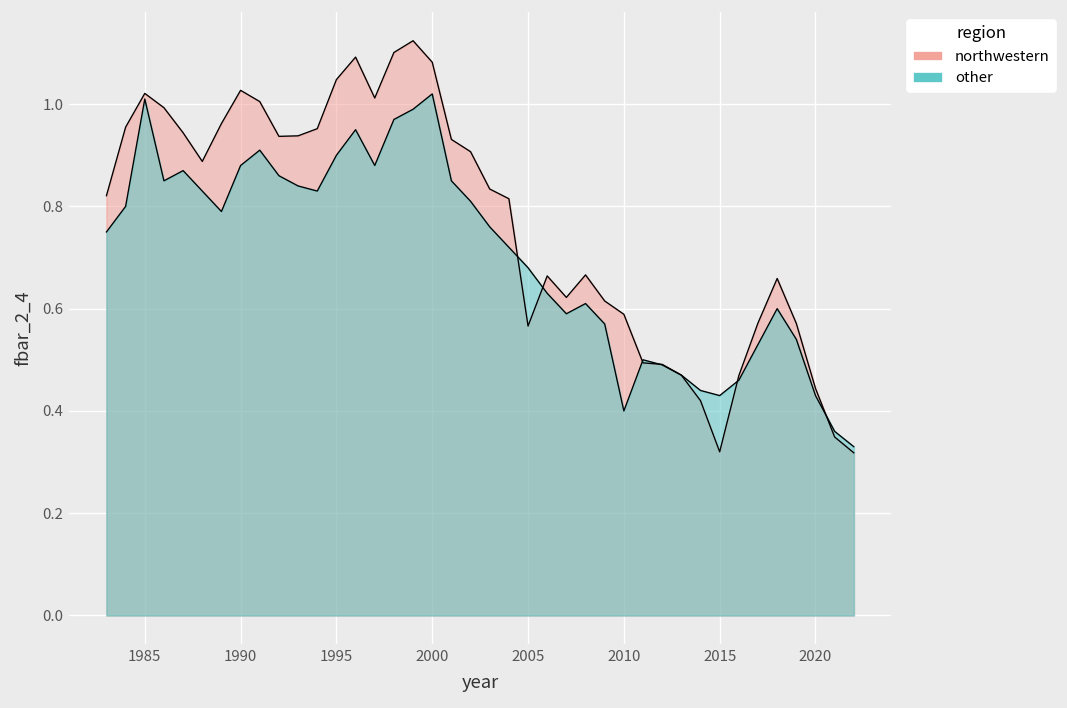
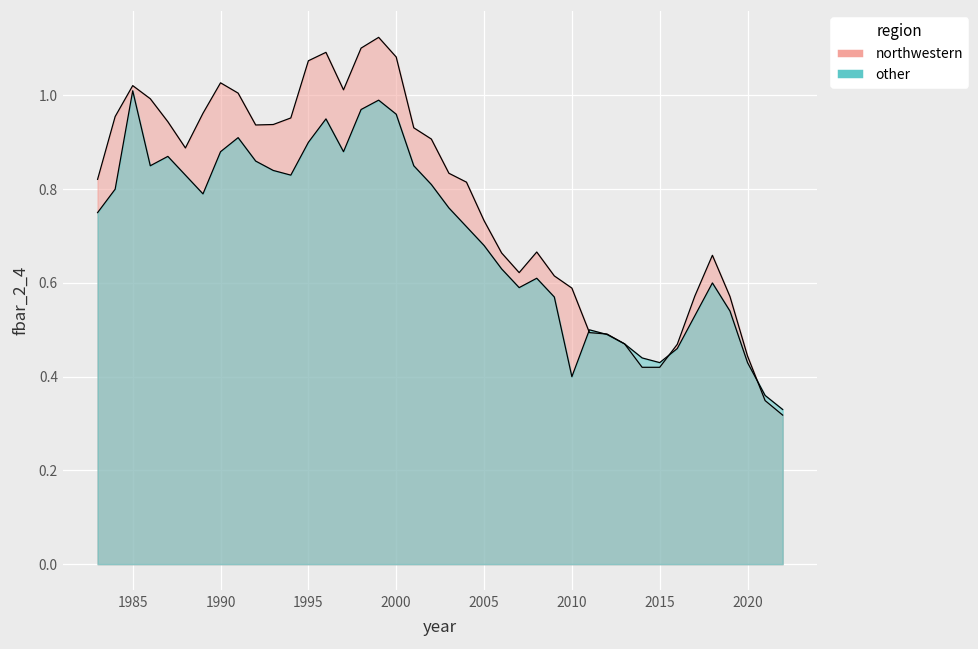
northwestern, 1995: 1.05 -> 1.07
other, 2000: 1.02 -> 0.96
northwestern, 2005: 0.57 -> 0.73
northwestern, 2015: 0.32 -> 0.42
